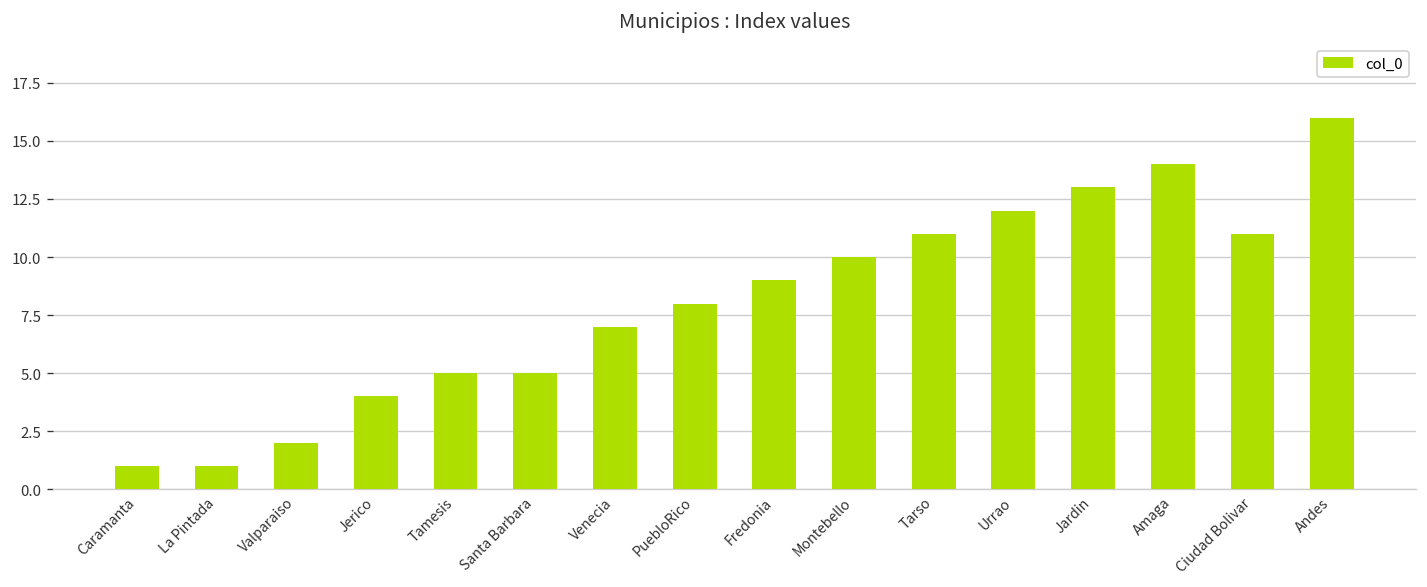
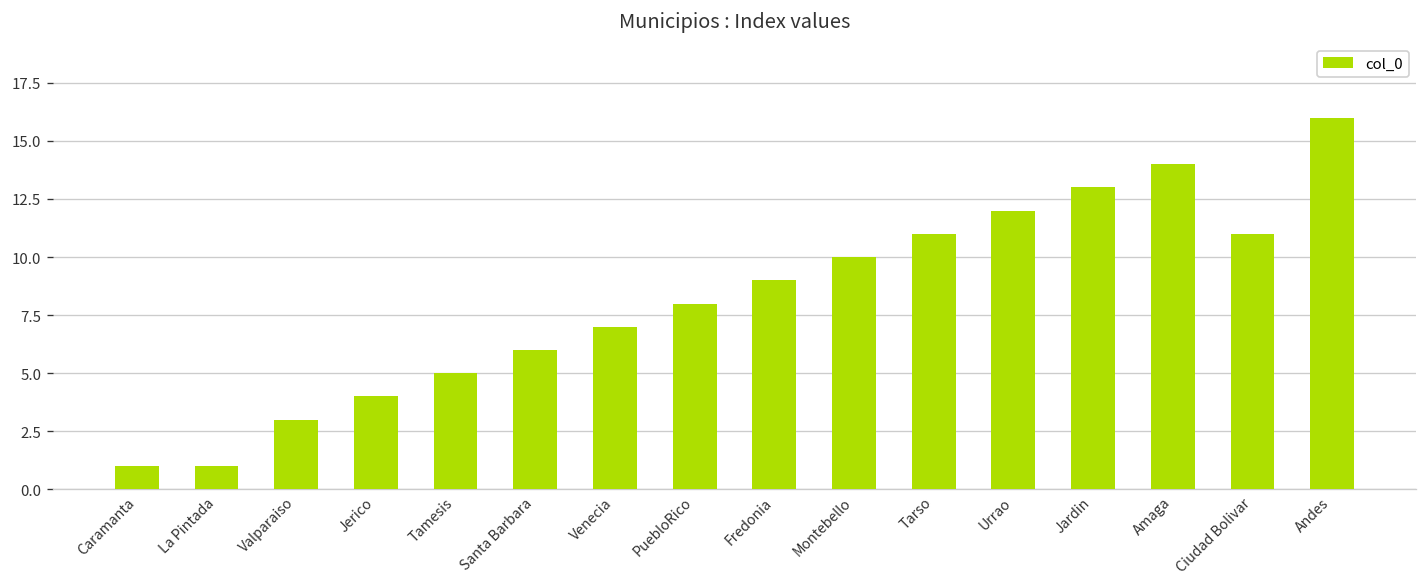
Valparaiso: 2 -> 3
Santa Barbara: 5 -> 6
